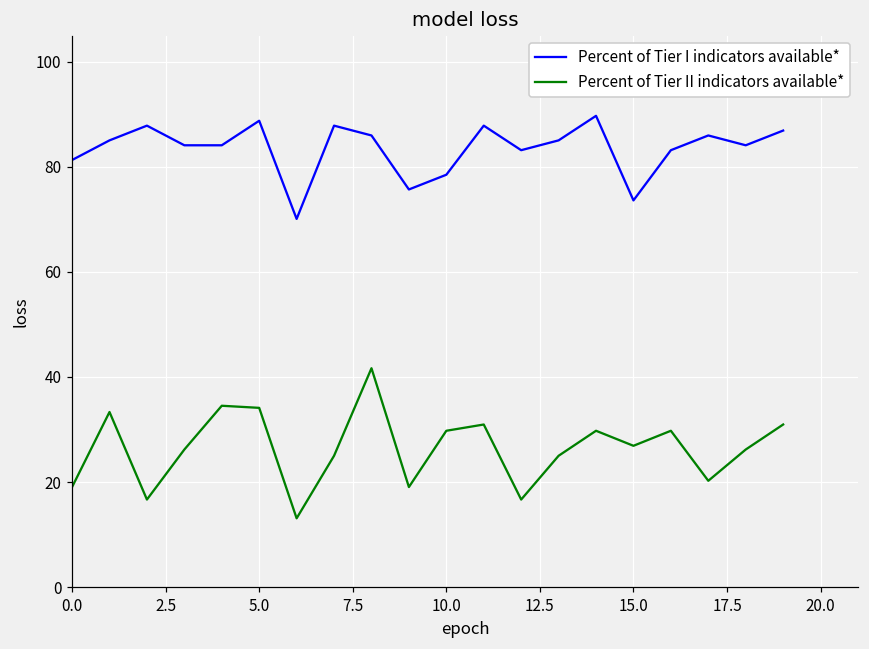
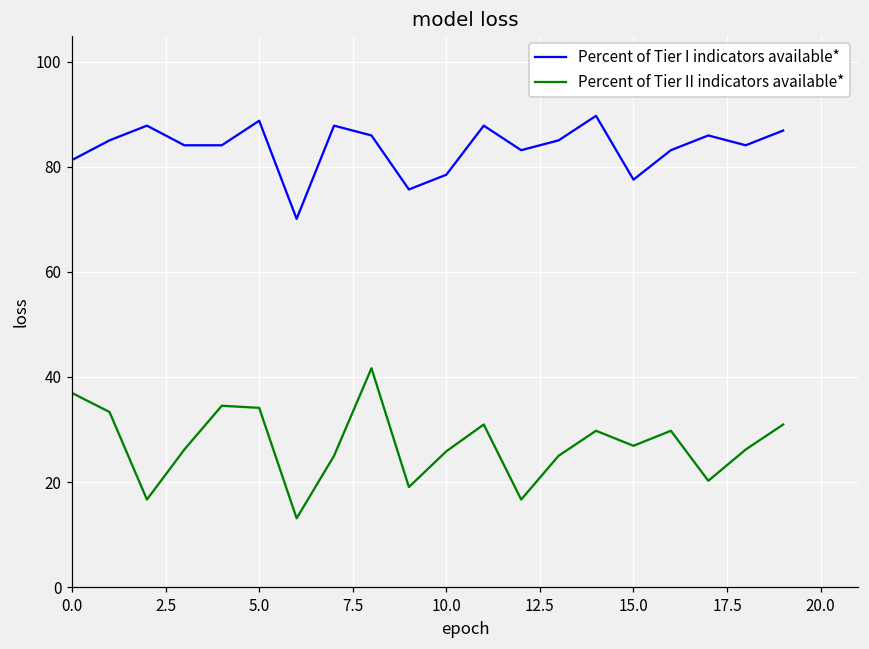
Percent of Tier II indicators available*, 0.0: 19 -> 37
Percent of Tier II indicators available*, 10.0: 30 -> 26
Percent of Tier I indicators available*, 15.0: 74 -> 78
